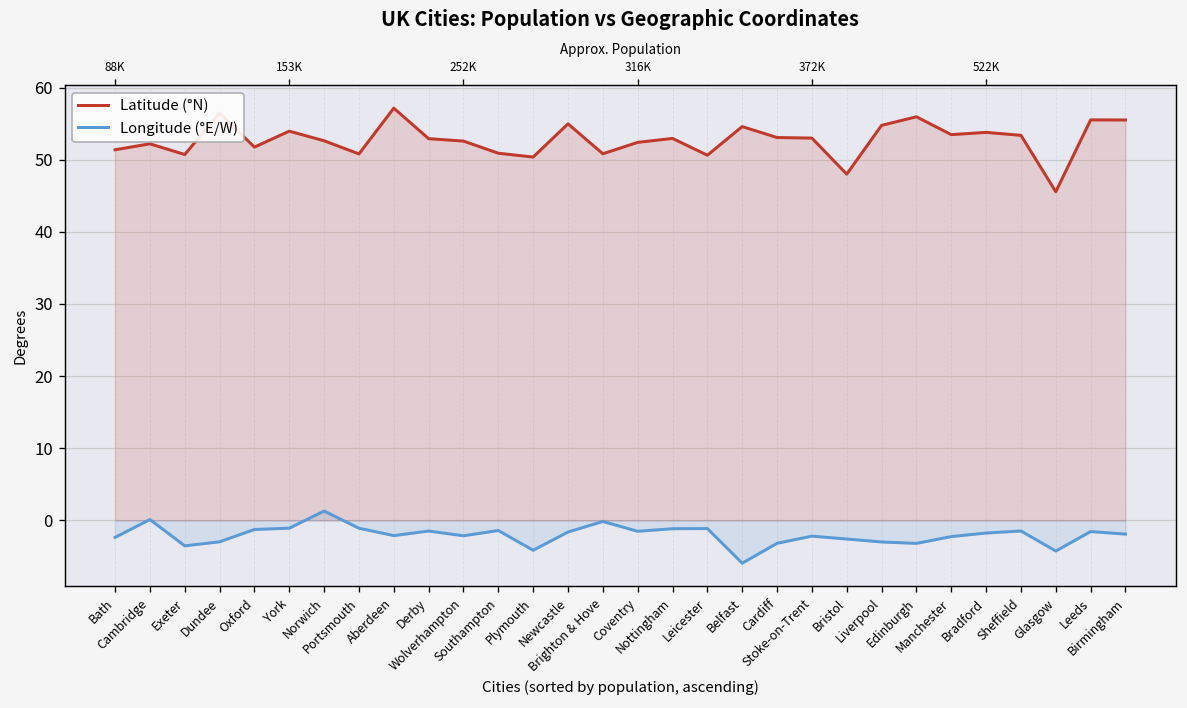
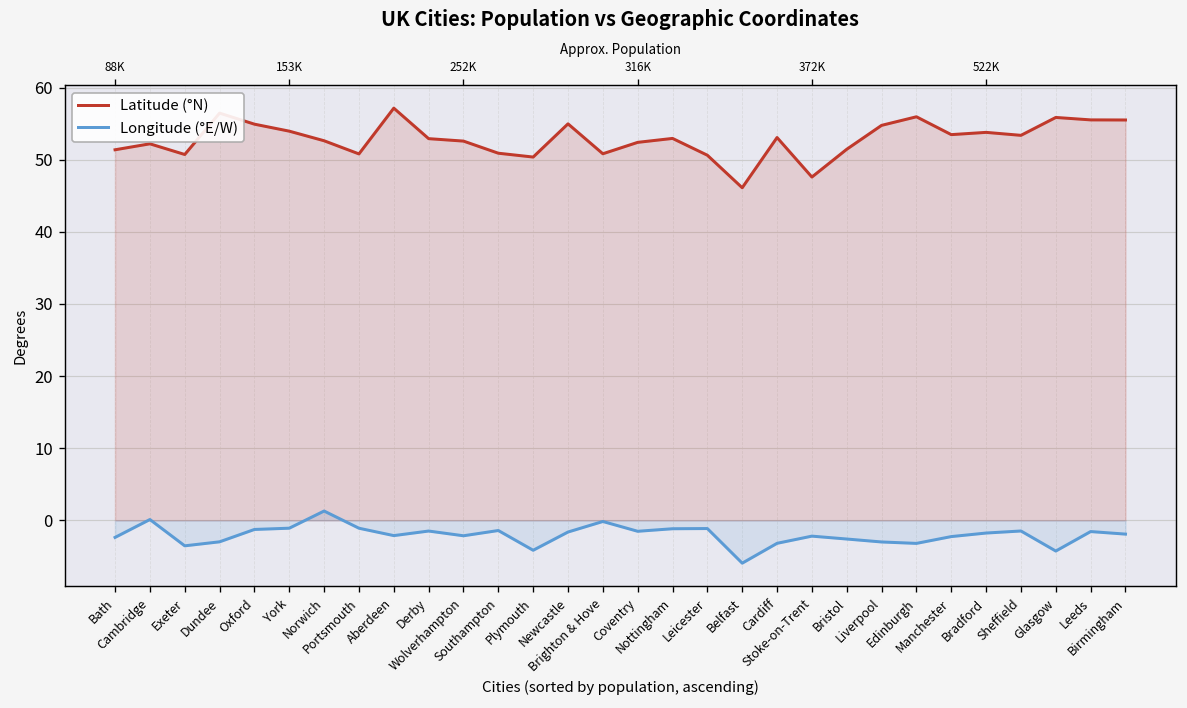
Latitude (°N), Oxford: 52 -> 55
Latitude (°N), Belfast: 55 -> 46
Latitude (°N), Stoke-on-Trent: 53 -> 48
Latitude (°N), Bristol: 48 -> 51
Latitude (°N), Glasgow: 46 -> 56
